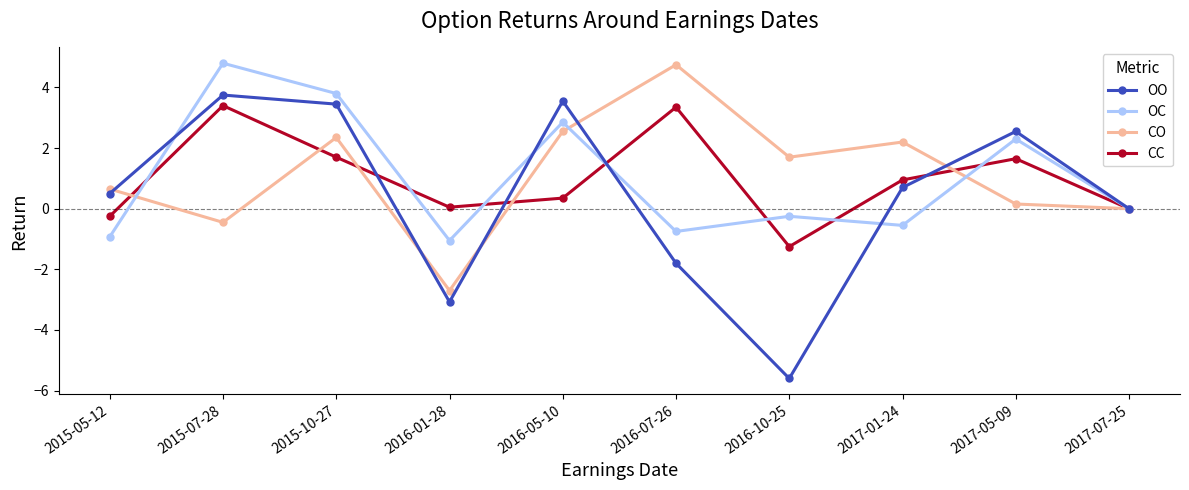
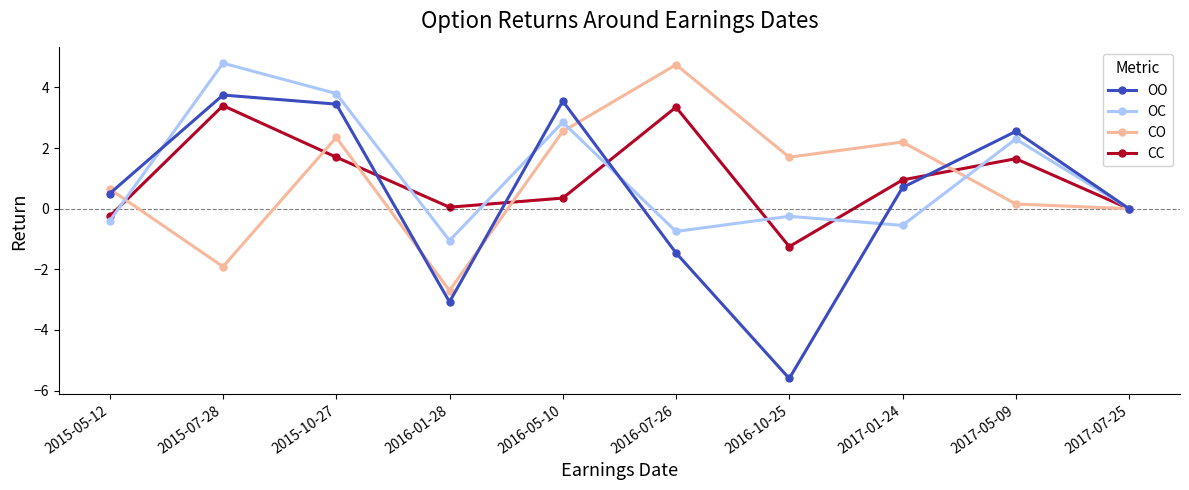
OC, 2015-05-12: -0.9 -> -0.4
CO, 2015-07-28: -0.4 -> -1.9
OO, 2016-07-26: -1.8 -> -1.5
